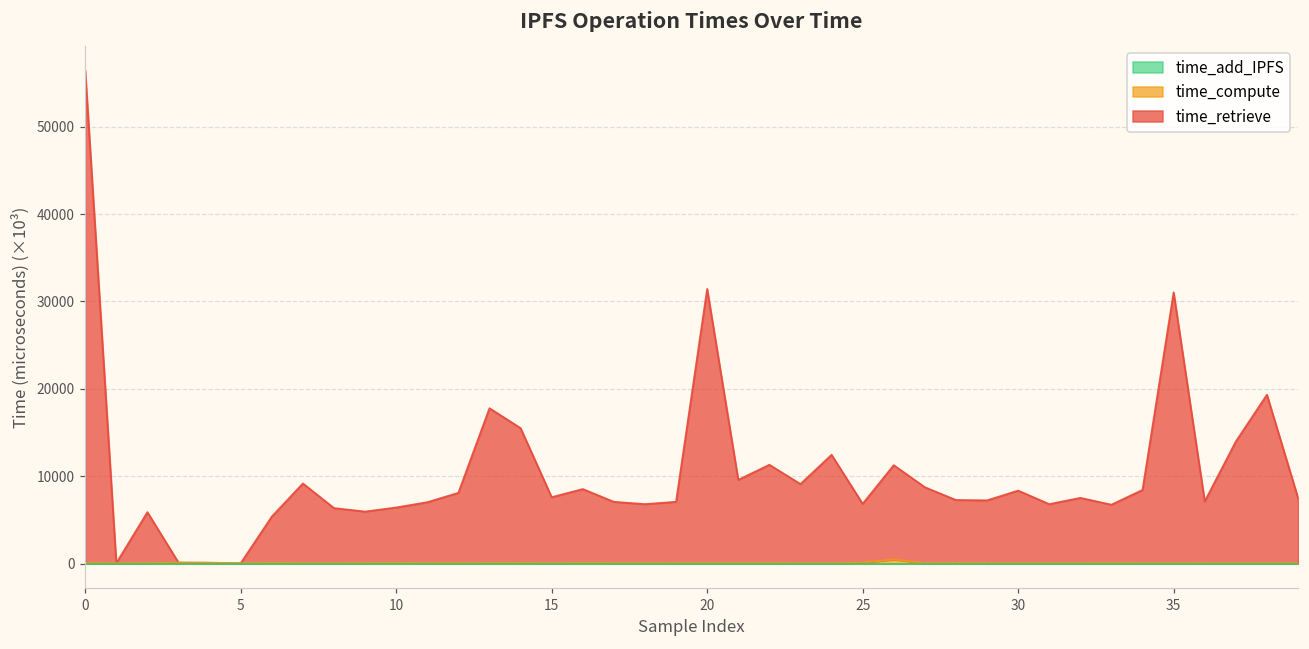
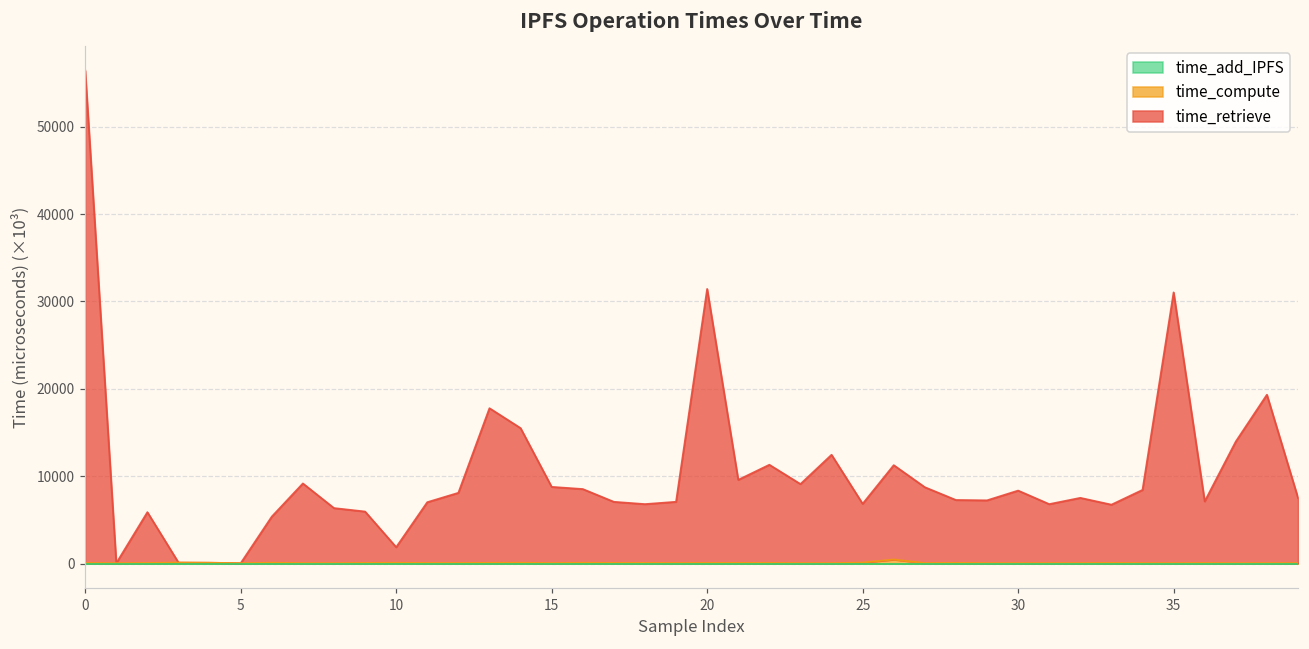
time_retrieve, 10: 6000 -> 2000
time_retrieve, 15: 8000 -> 9000
